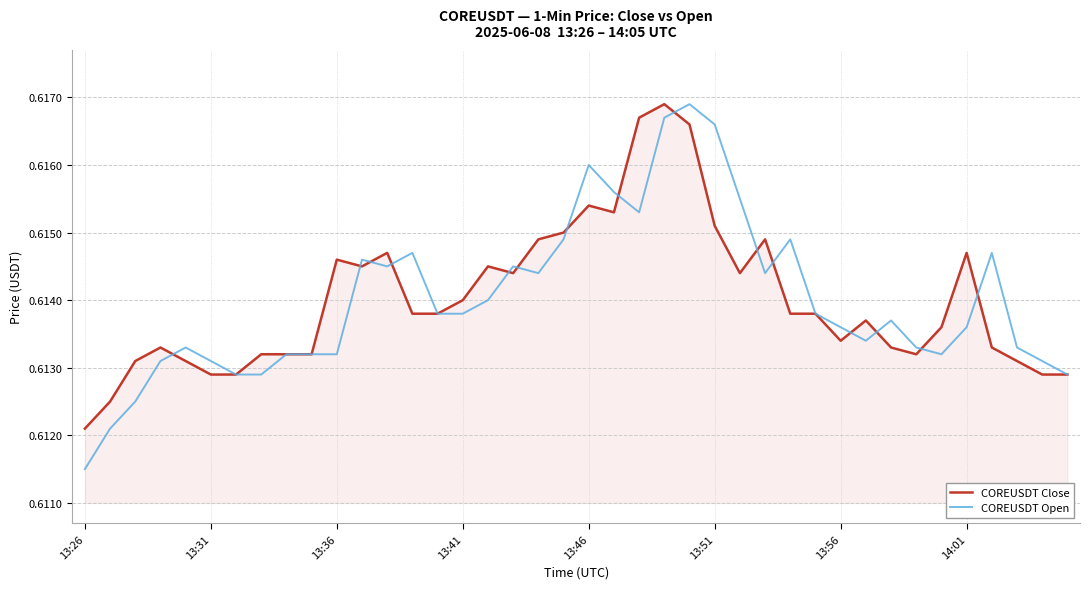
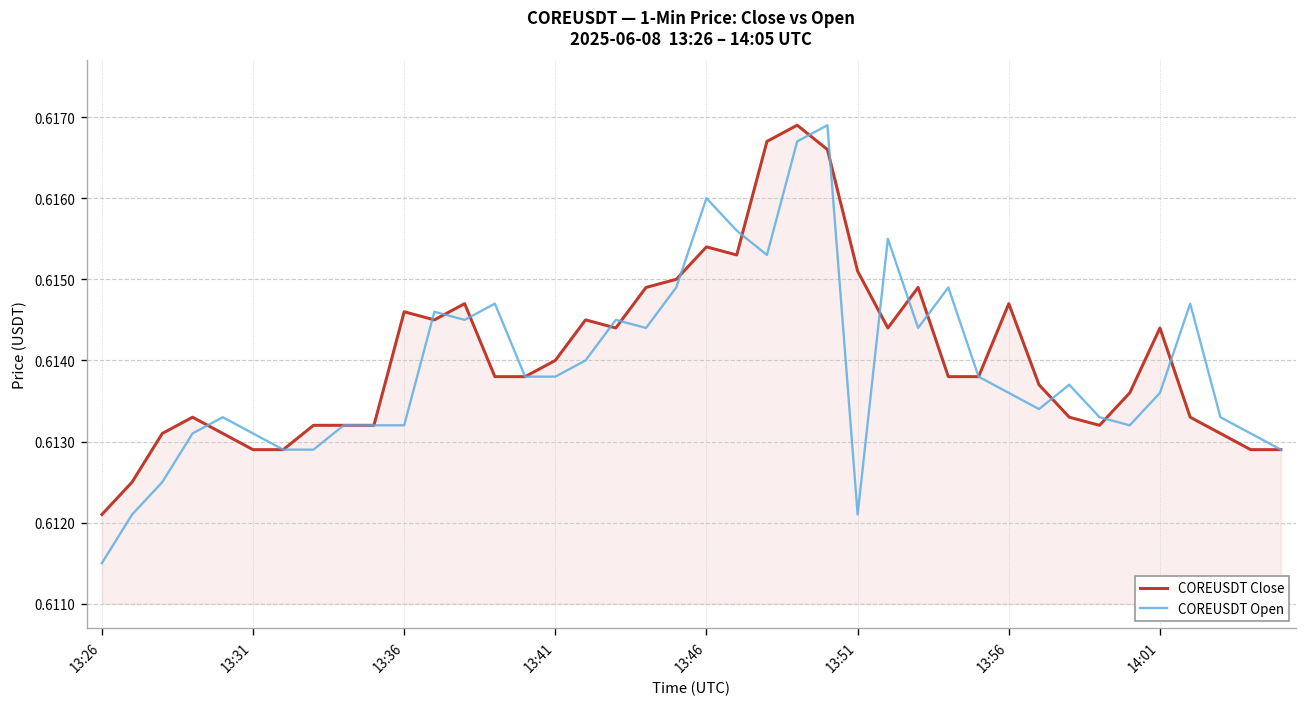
COREUSDT Open, 13:51: 0.6166 -> 0.6121
COREUSDT Close, 13:56: 0.6134 -> 0.6147
COREUSDT Close, 14:01: 0.6147 -> 0.6144
